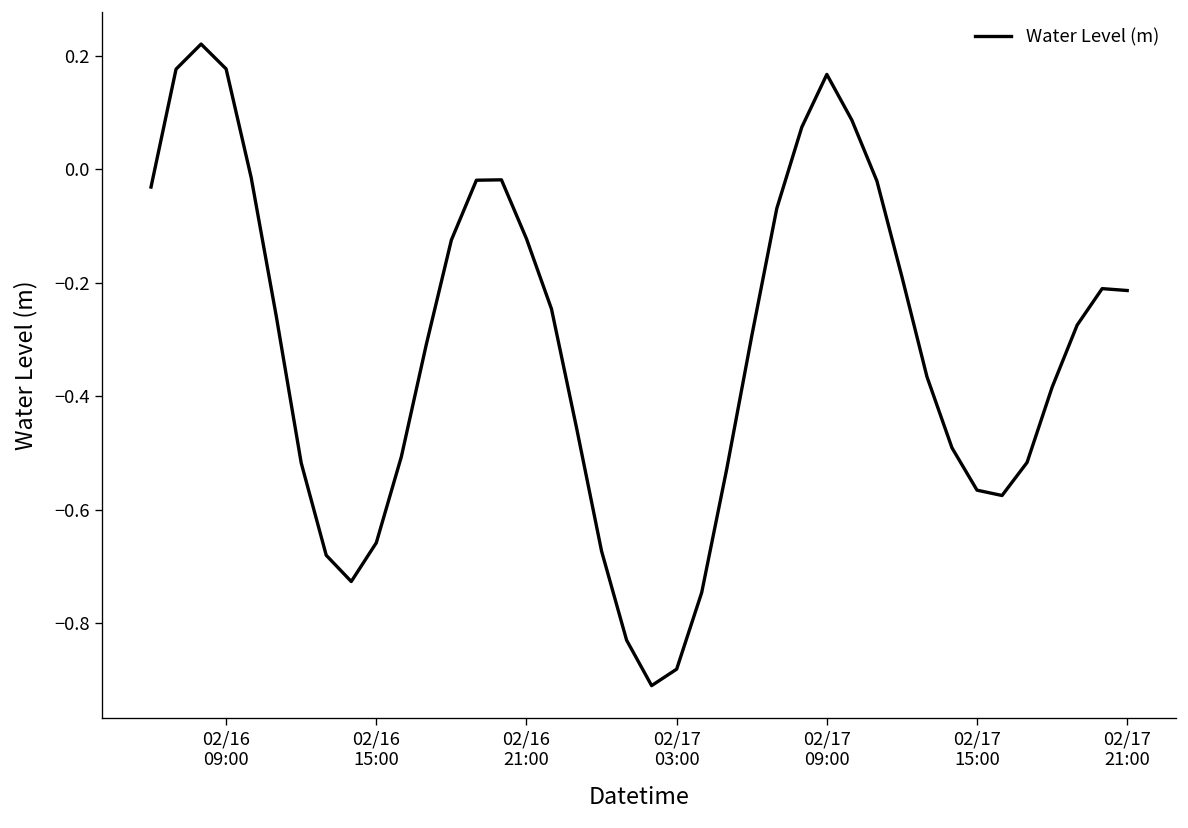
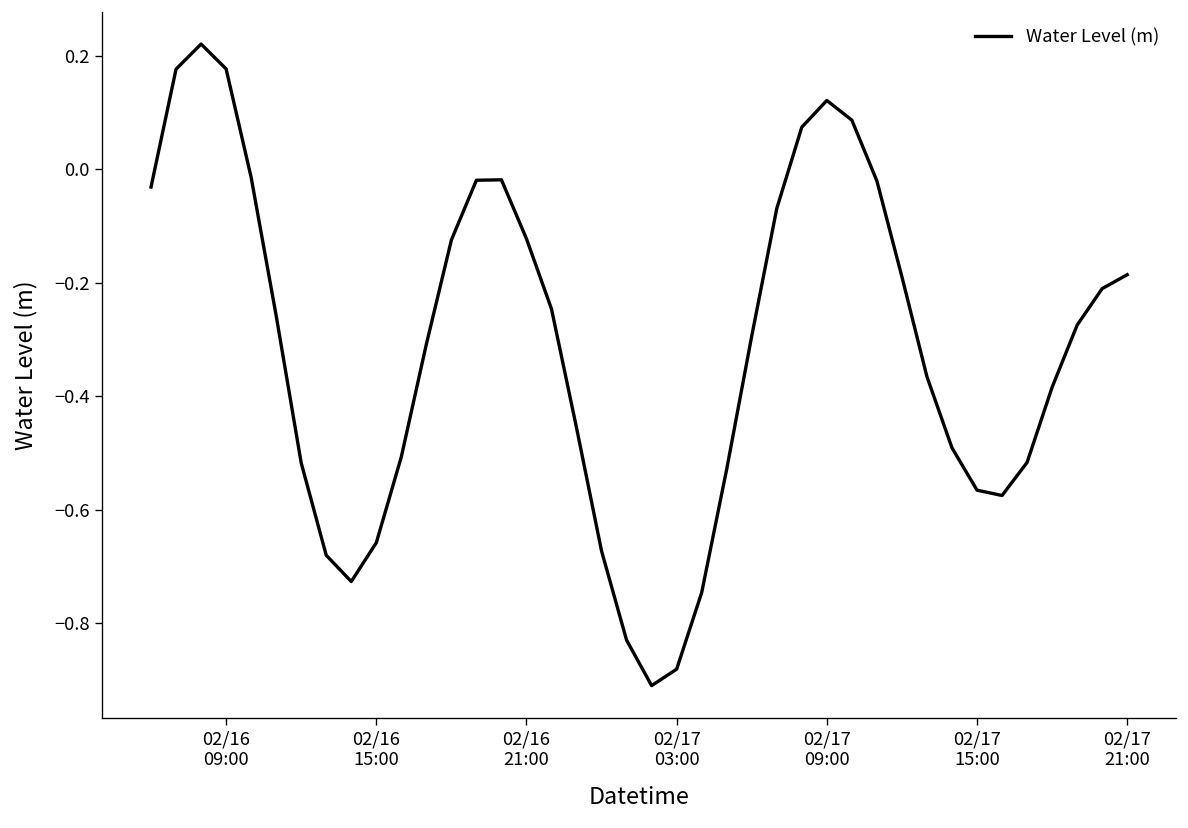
02/17 09:00: 0.17 -> 0.12
02/17 21:00: -0.21 -> -0.19
